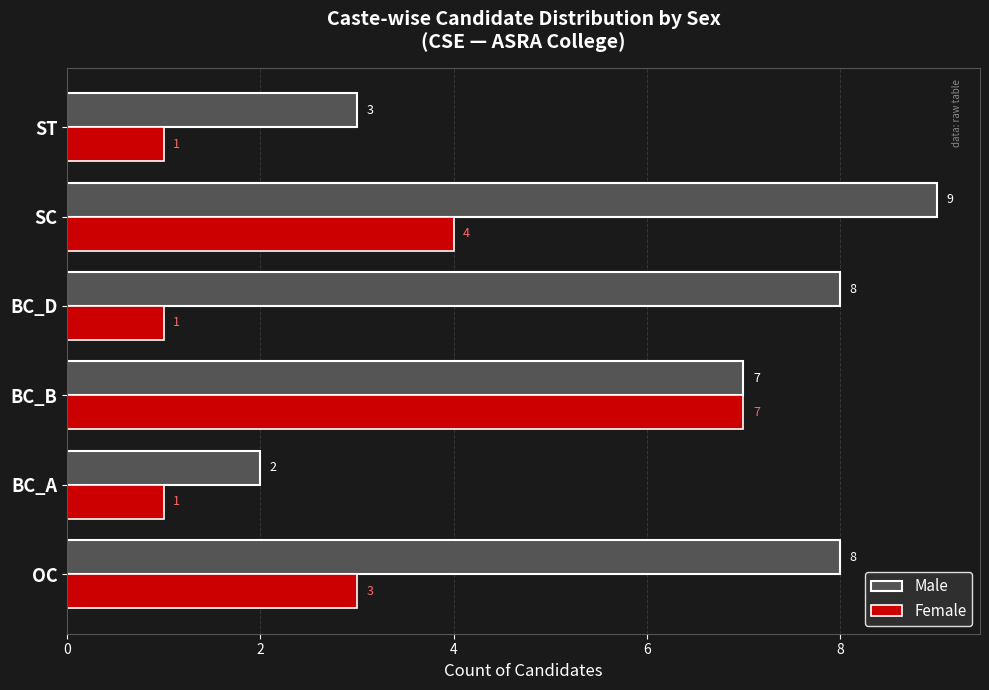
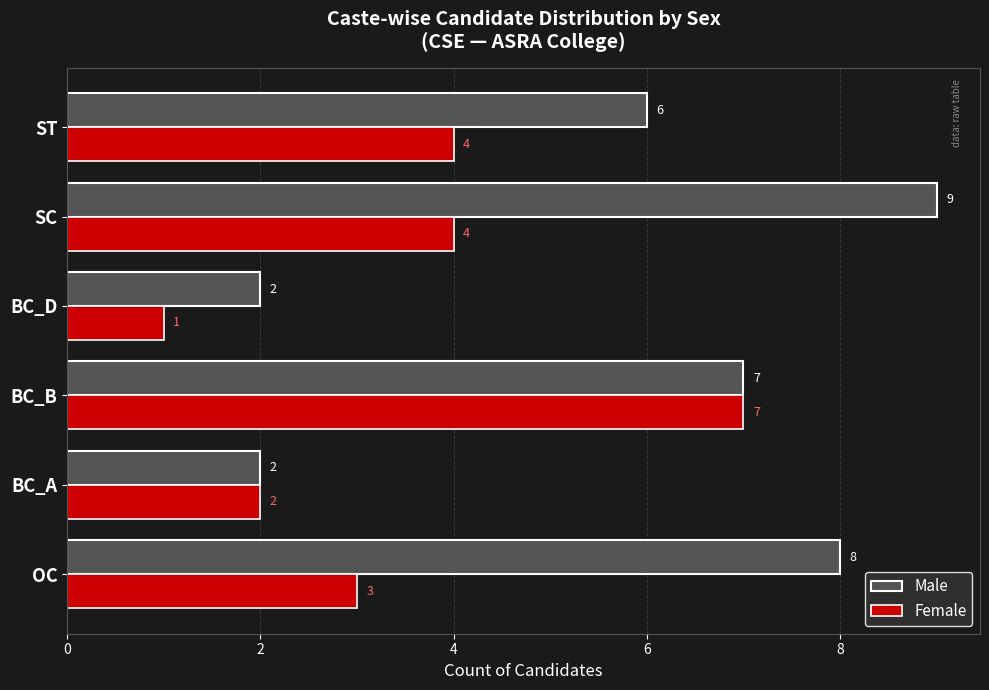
Male, ST: 3 -> 6
Female, ST: 1 -> 4
Male, BC_D: 8 -> 2
Female, BC_A: 1 -> 2
